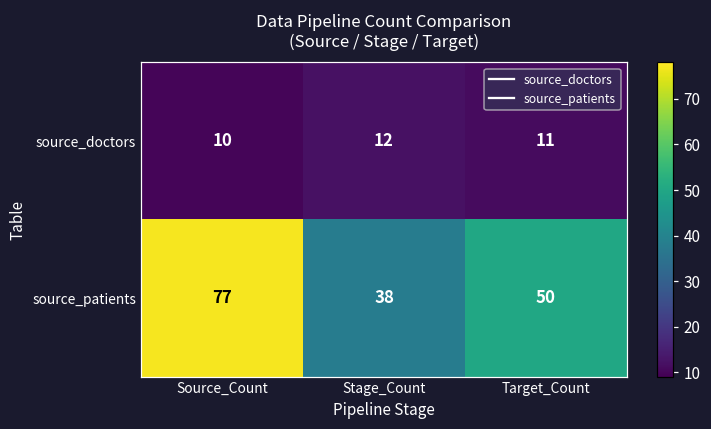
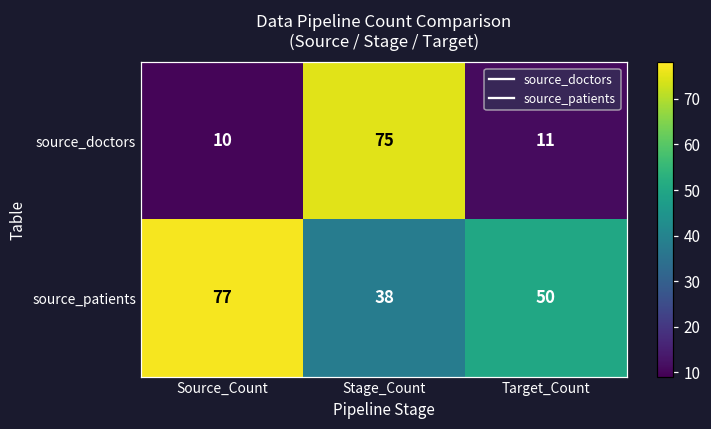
source_doctors, Stage_Count: 12 -> 75
